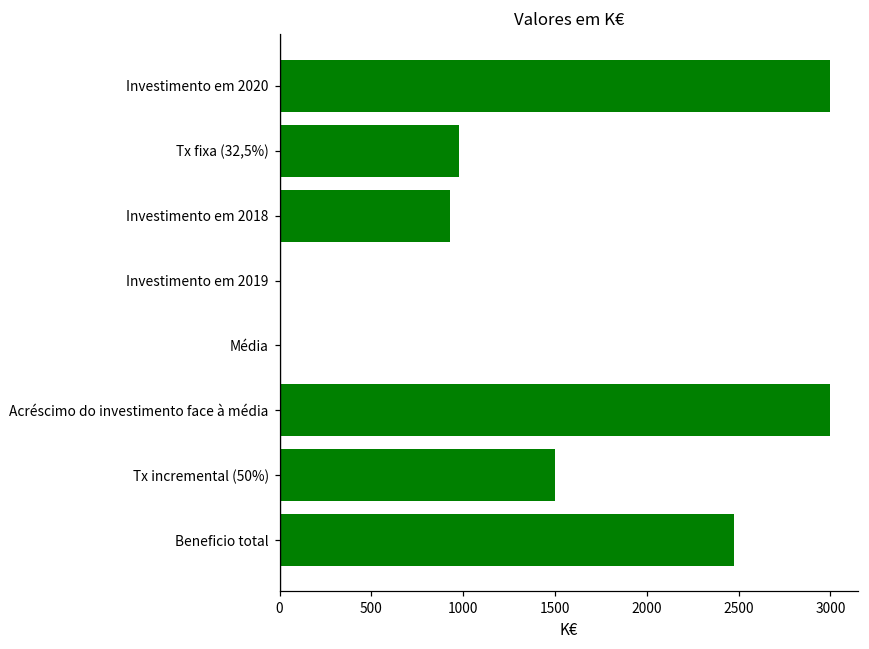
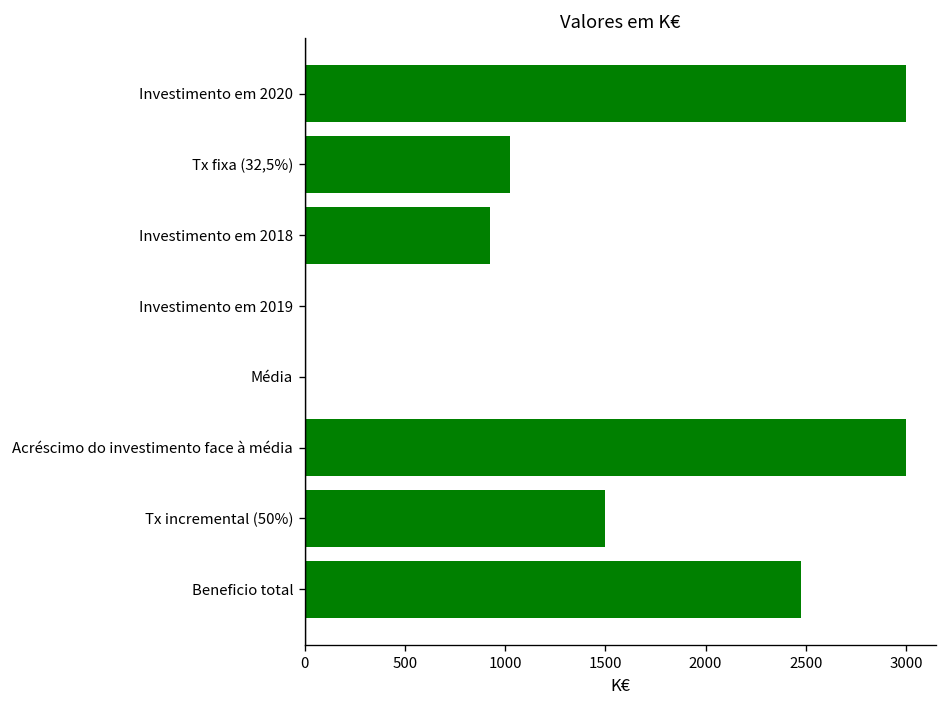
Tx fixa (32,5%): 980 -> 1030
